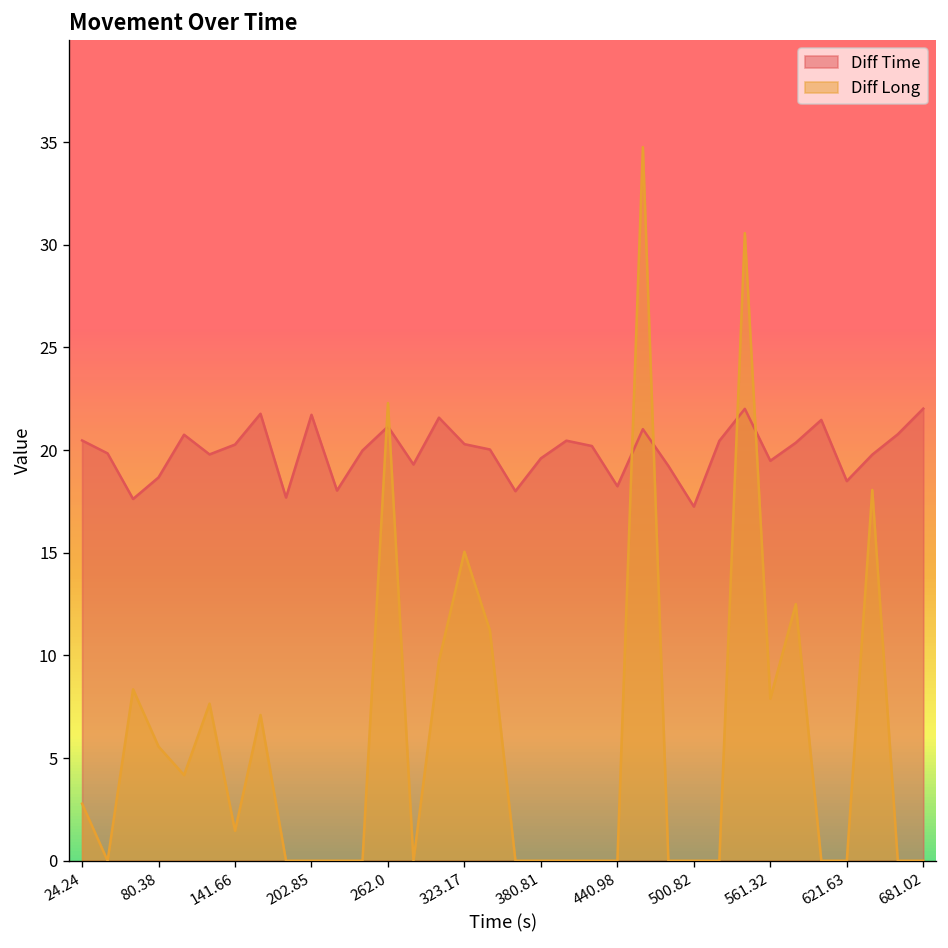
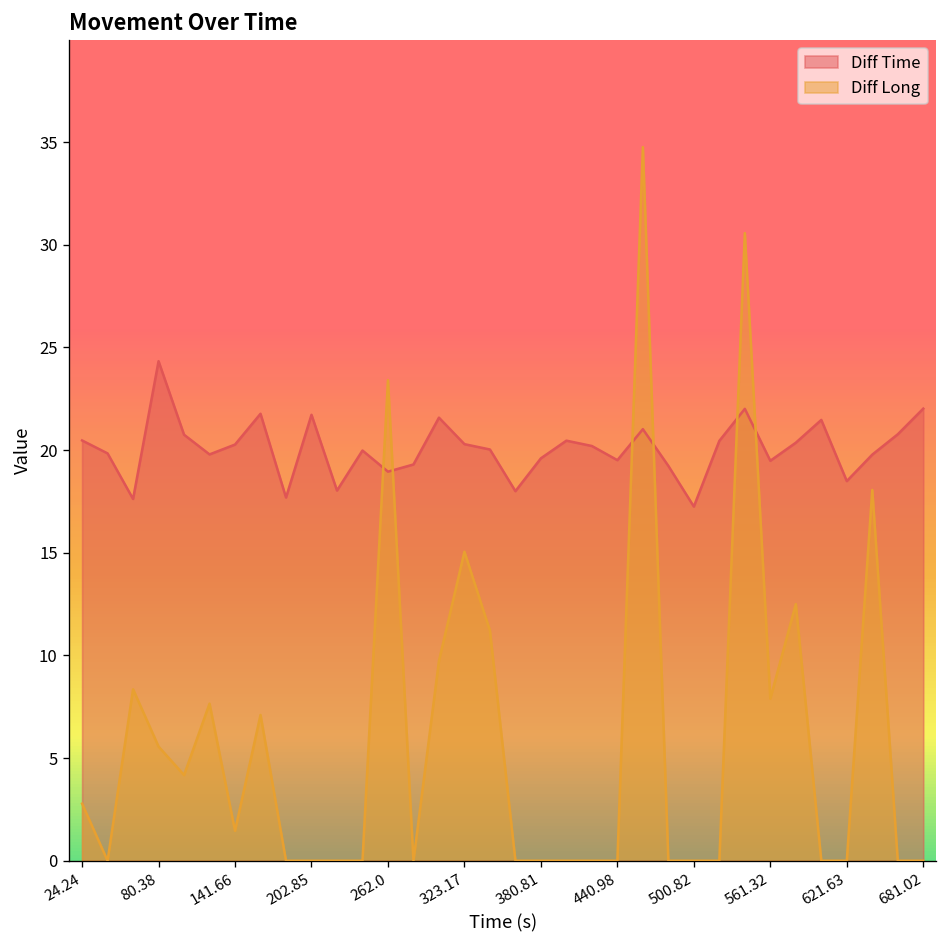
Diff Time, 80.38: 18.7 -> 24.3
Diff Time, 262.0: 21.2 -> 19.0
Diff Long, 262.0: 22.3 -> 23.4
Diff Time, 440.98: 18.2 -> 19.5
